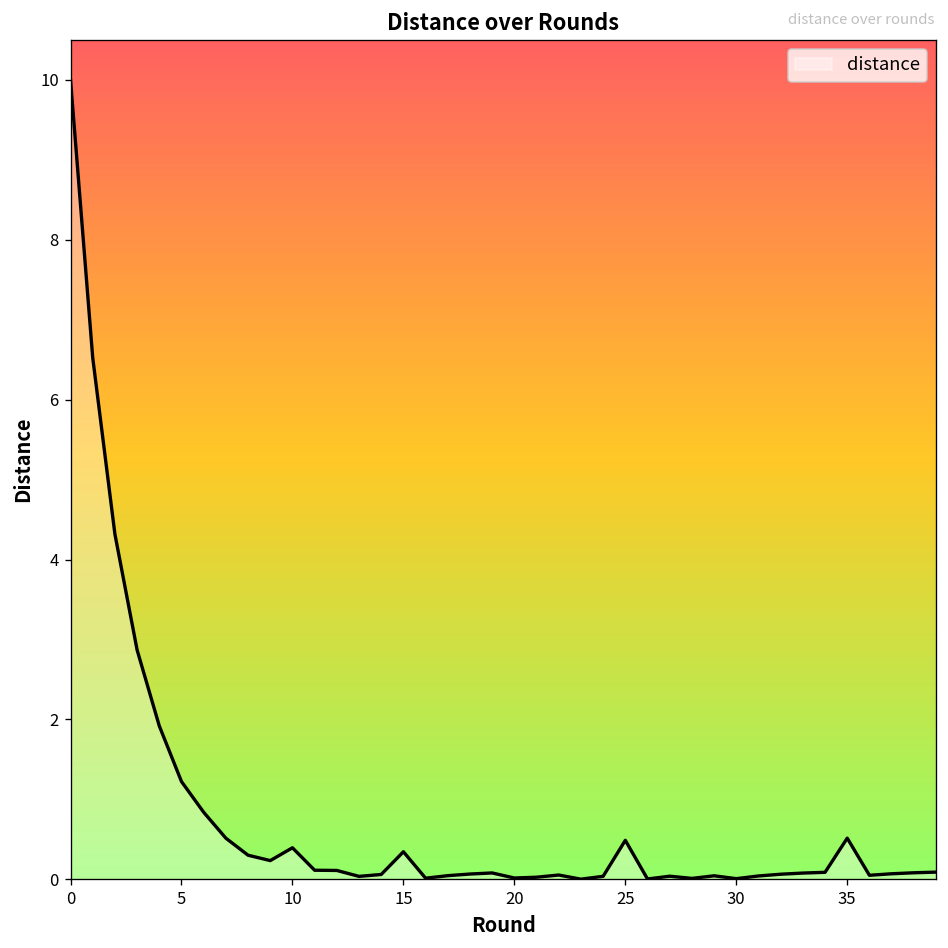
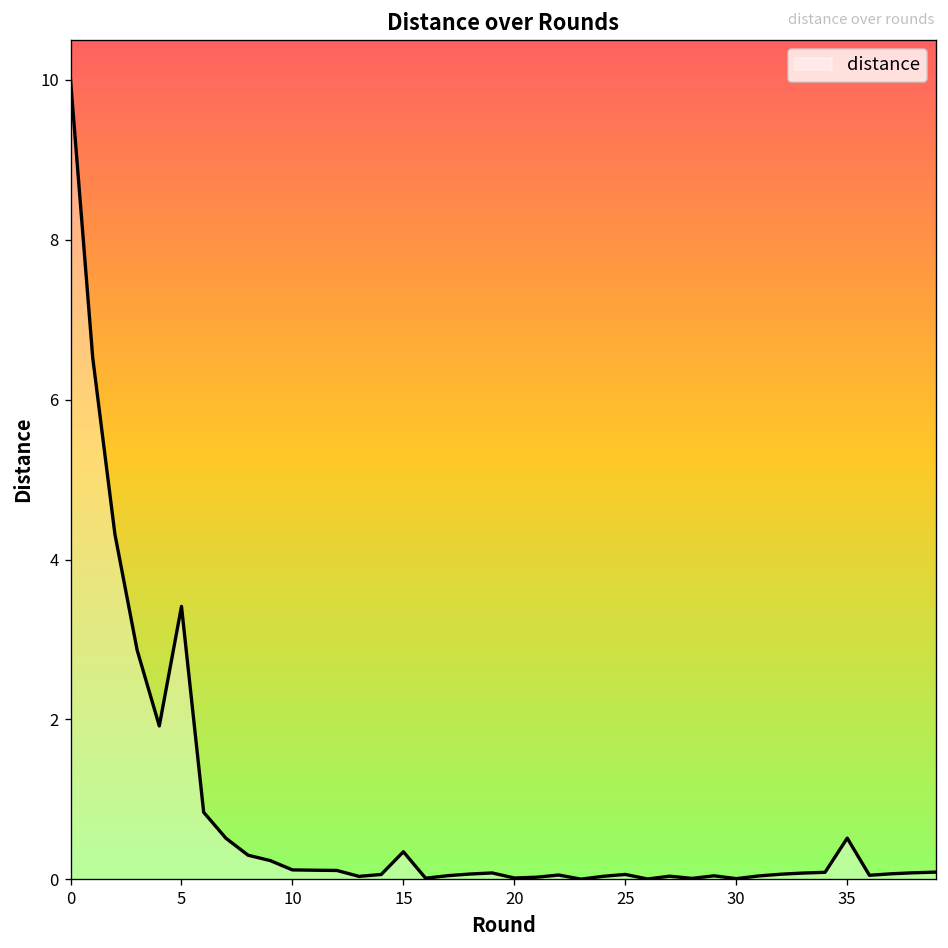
5: 1.2 -> 3.4
10: 0.4 -> 0.1
25: 0.5 -> 0.1
